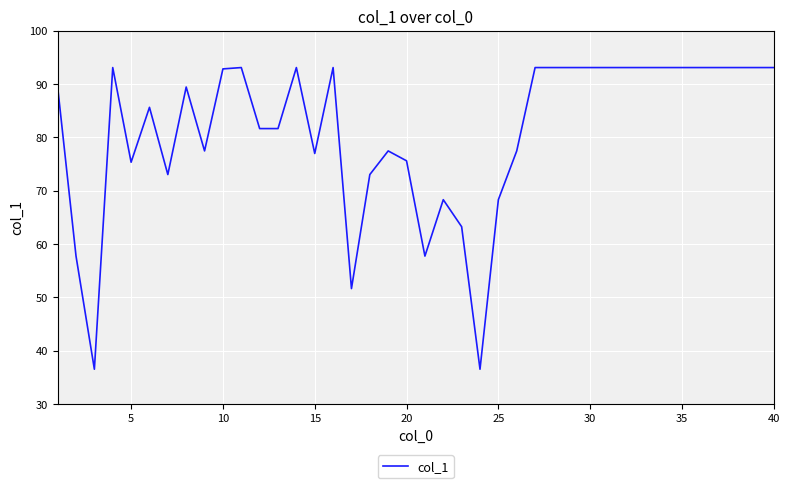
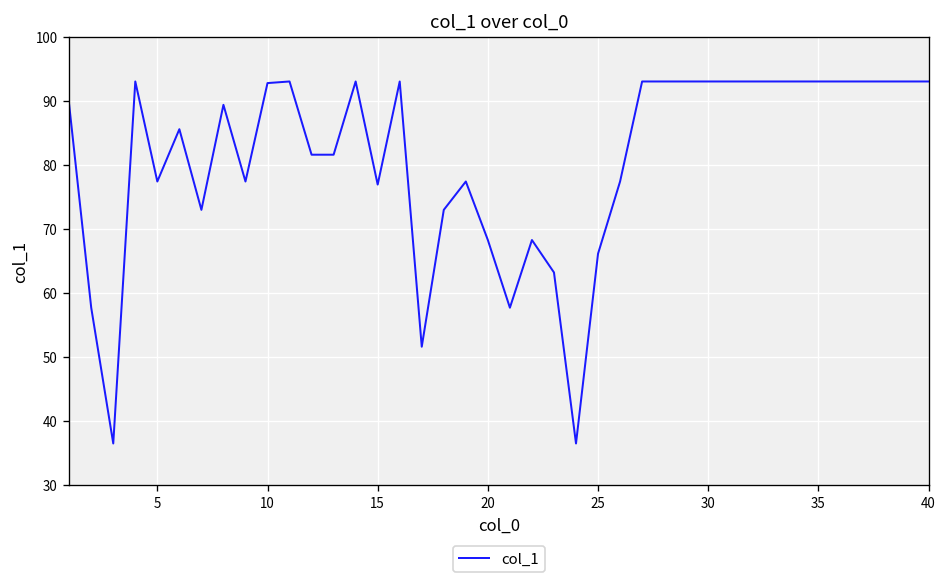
5: 75 -> 77
20: 76 -> 68
25: 68 -> 66
